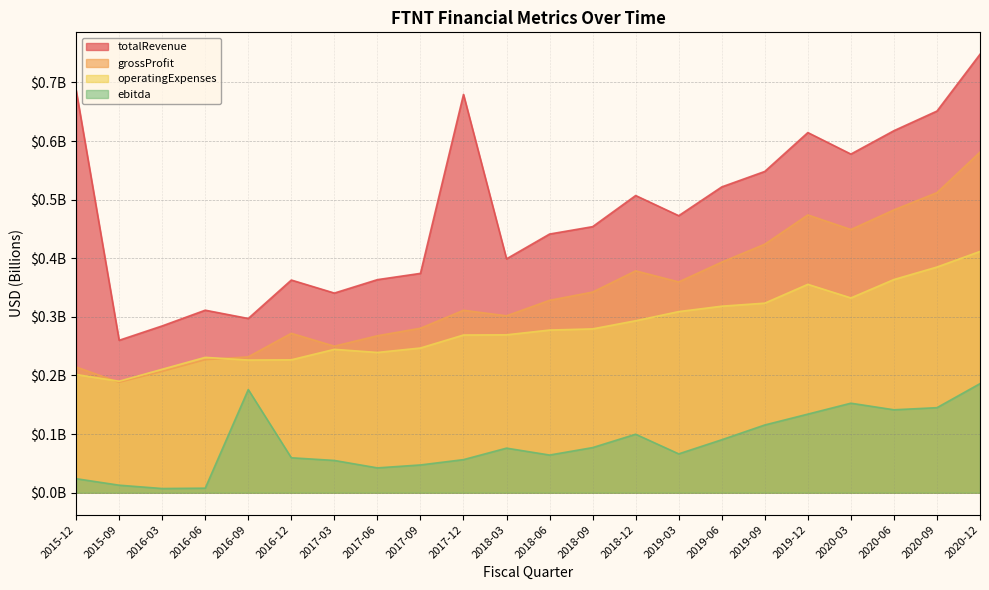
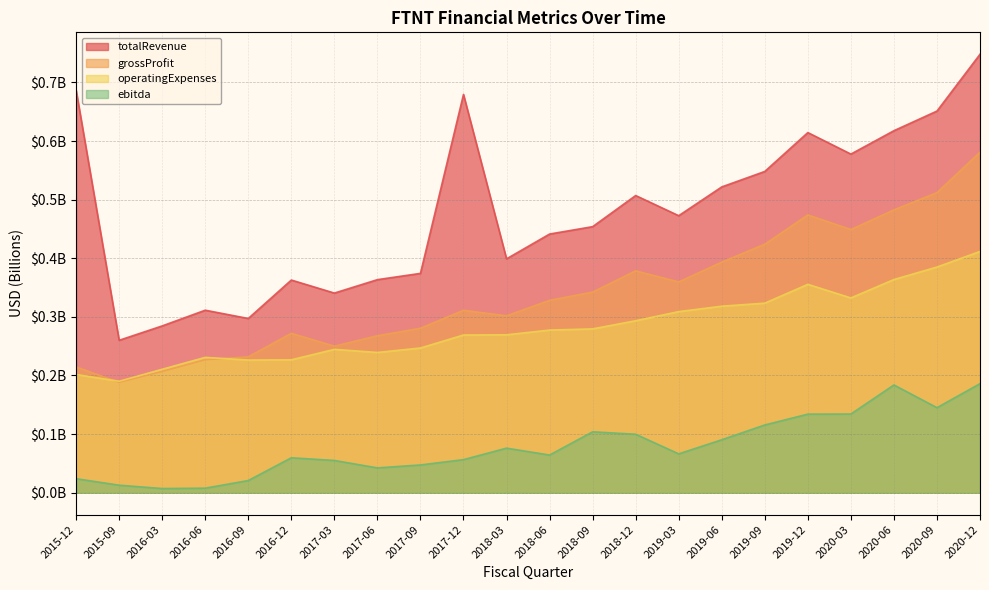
ebitda, 2016-09: $180000000 -> $20000000
ebitda, 2018-09: $80000000 -> $100000000
ebitda, 2020-03: $150000000 -> $130000000
ebitda, 2020-06: $140000000 -> $180000000
